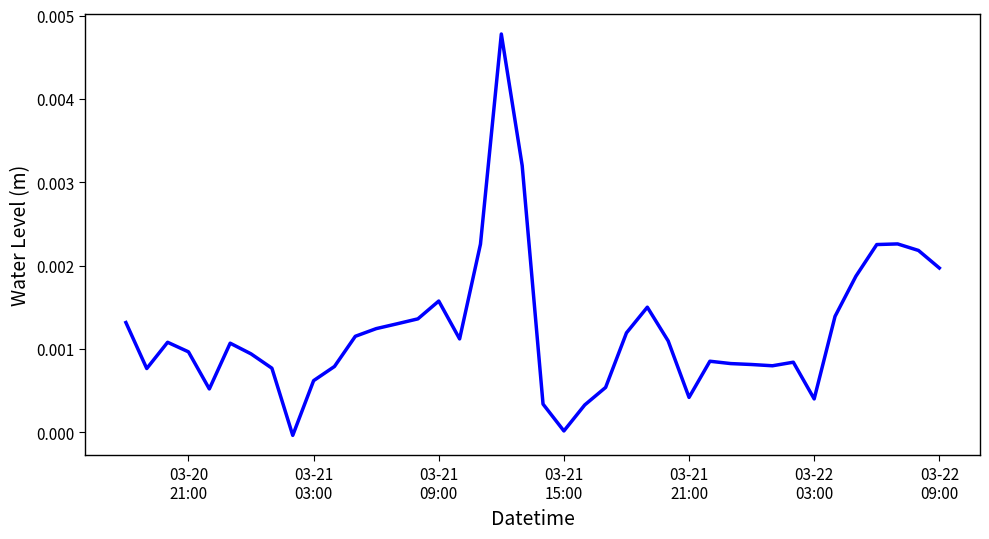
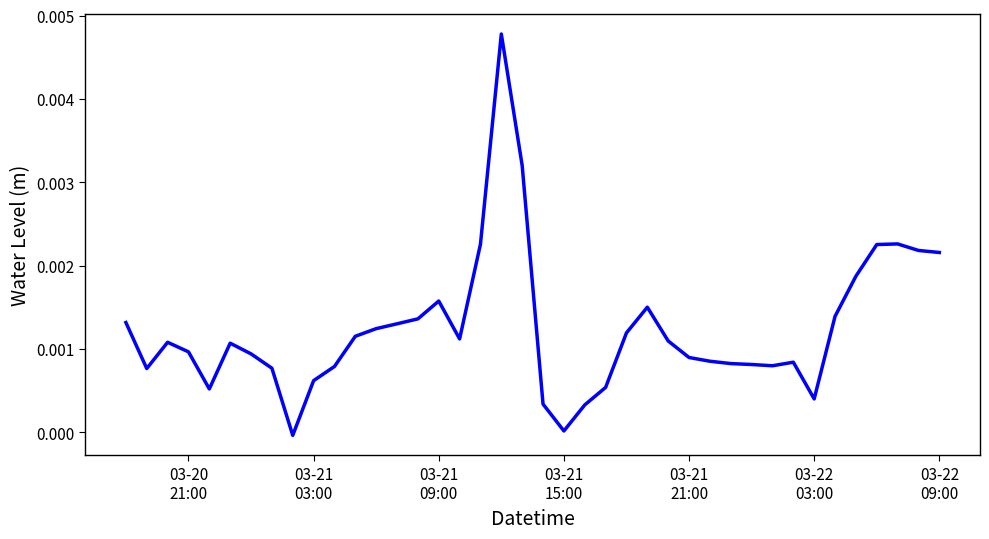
03-21 21:00: 0.0004 -> 0.0009
03-22 09:00: 0.0020 -> 0.0022
